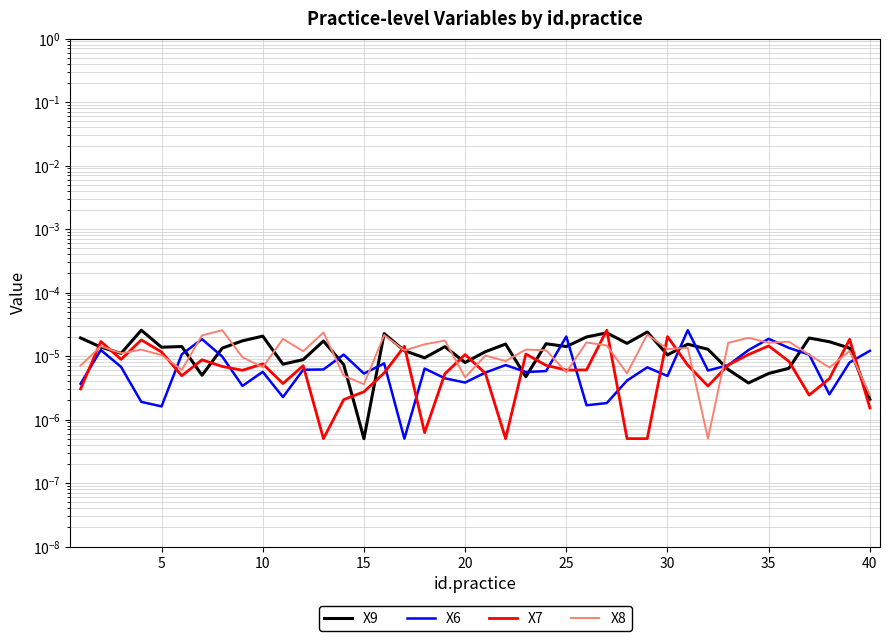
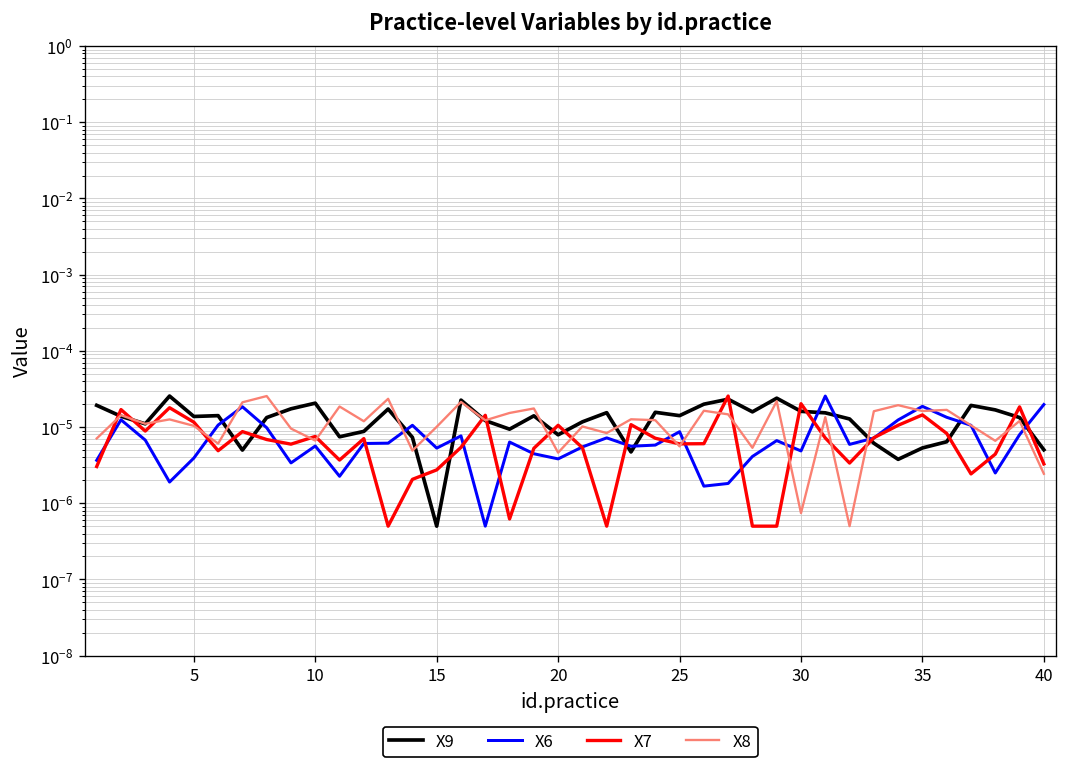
X6, 5: 0.0000016 -> 0.000004
X8, 15: 0.000004 -> 0.000010
X6, 25: 0.000020 -> 0.000009
X9, 30: 0.000010 -> 0.000016
X8, 30: 0.000013 -> 0.0000007
X9, 40: 0.0000021 -> 0.000005
X6, 40: 0.000012 -> 0.000020
X7, 40: 0.0000015 -> 0.000003
